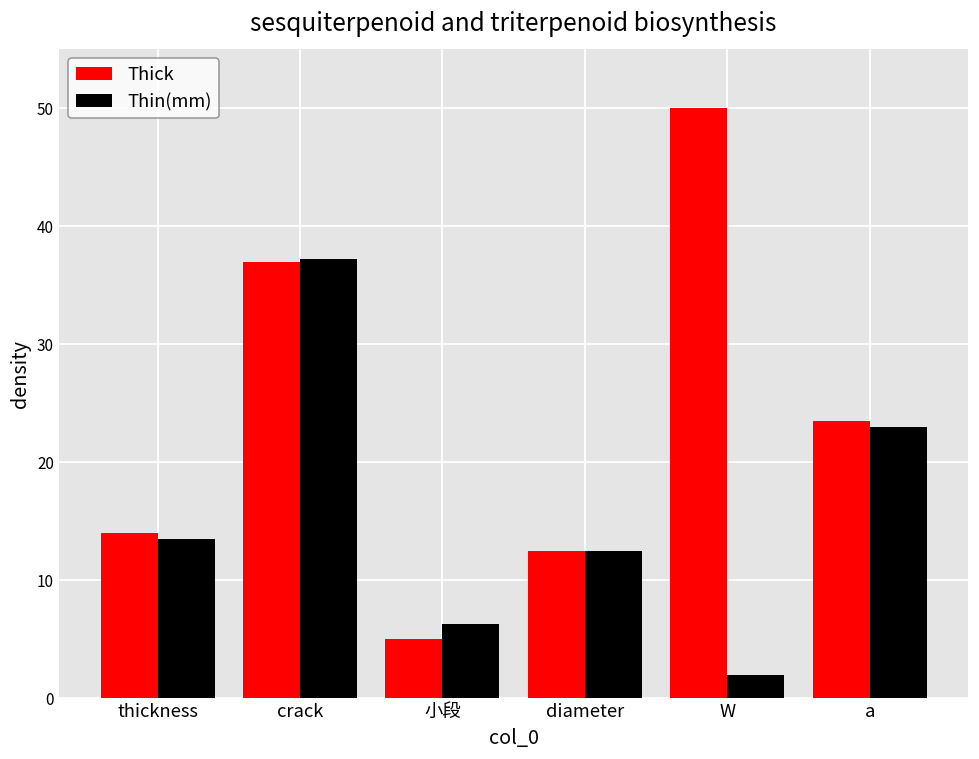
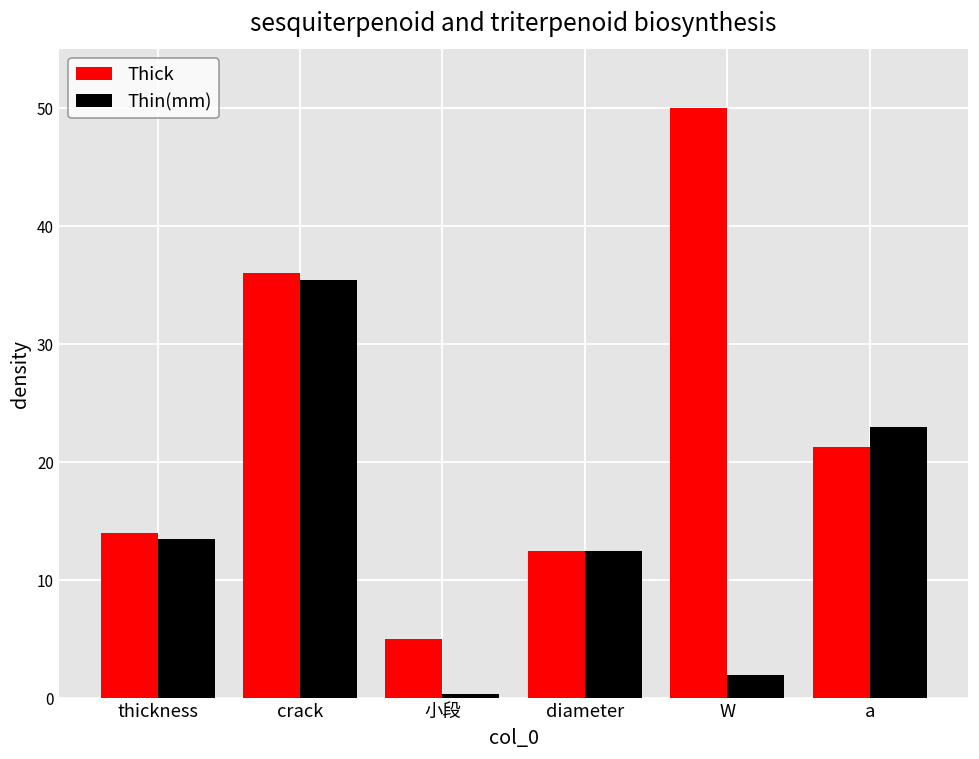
Thick, crack: 37 -> 36
Thin(mm), crack: 37.3 -> 35.4
Thin(mm), 小段: 6.3 -> 0.4
Thick, a: 23.5 -> 21.3
